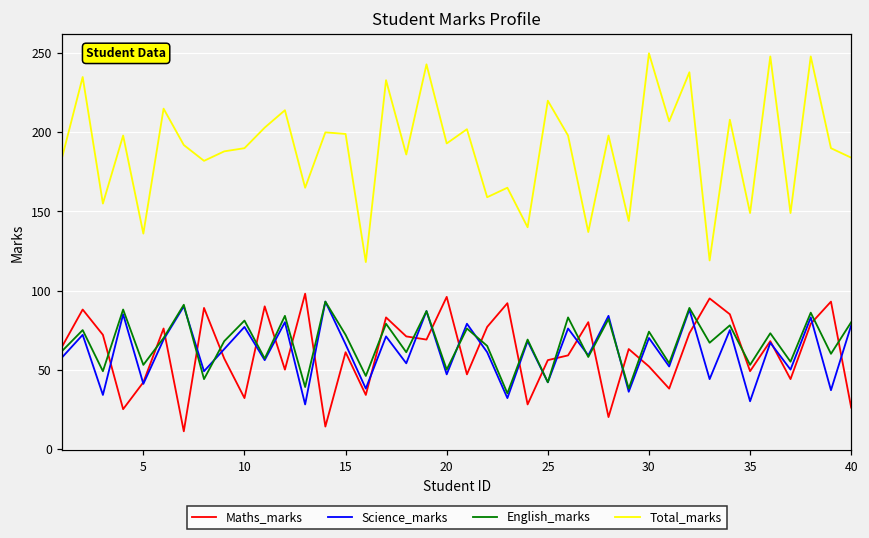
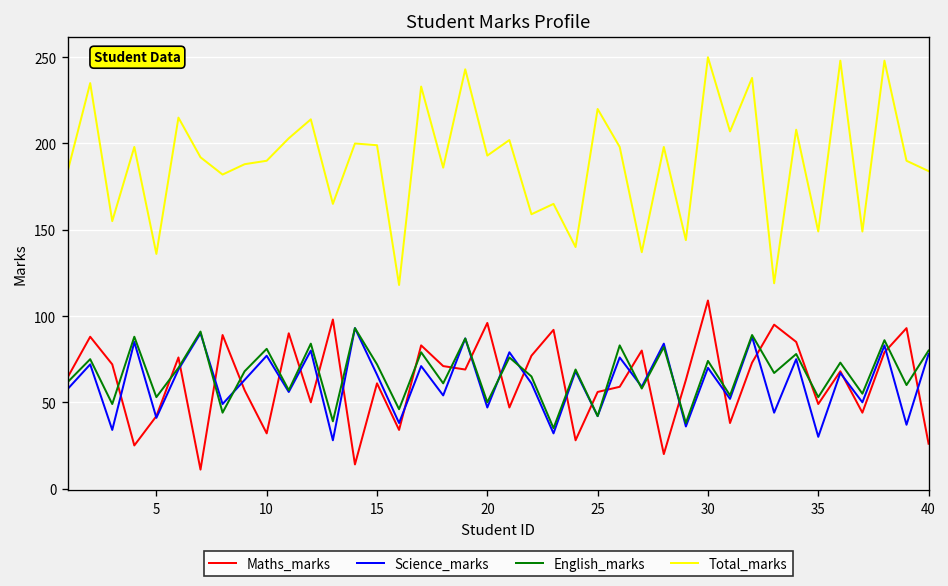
Maths_marks, 30: 52 -> 109
